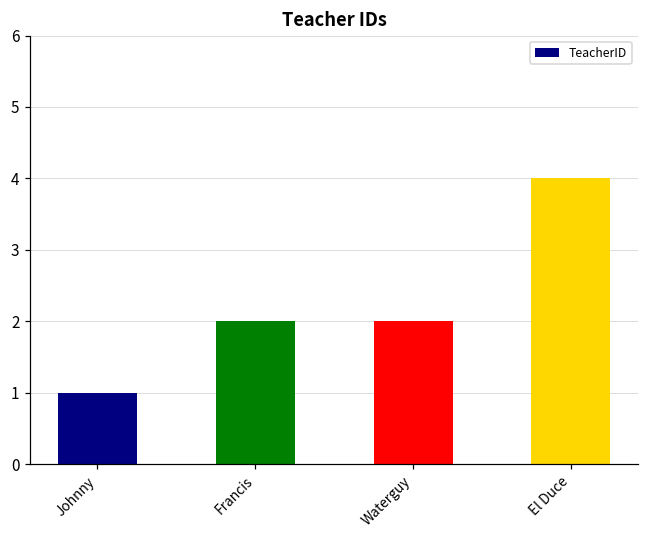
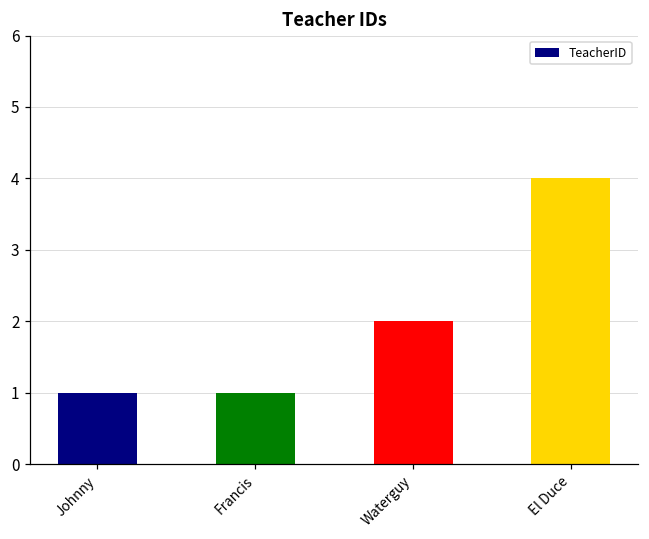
Francis: 2 -> 1
